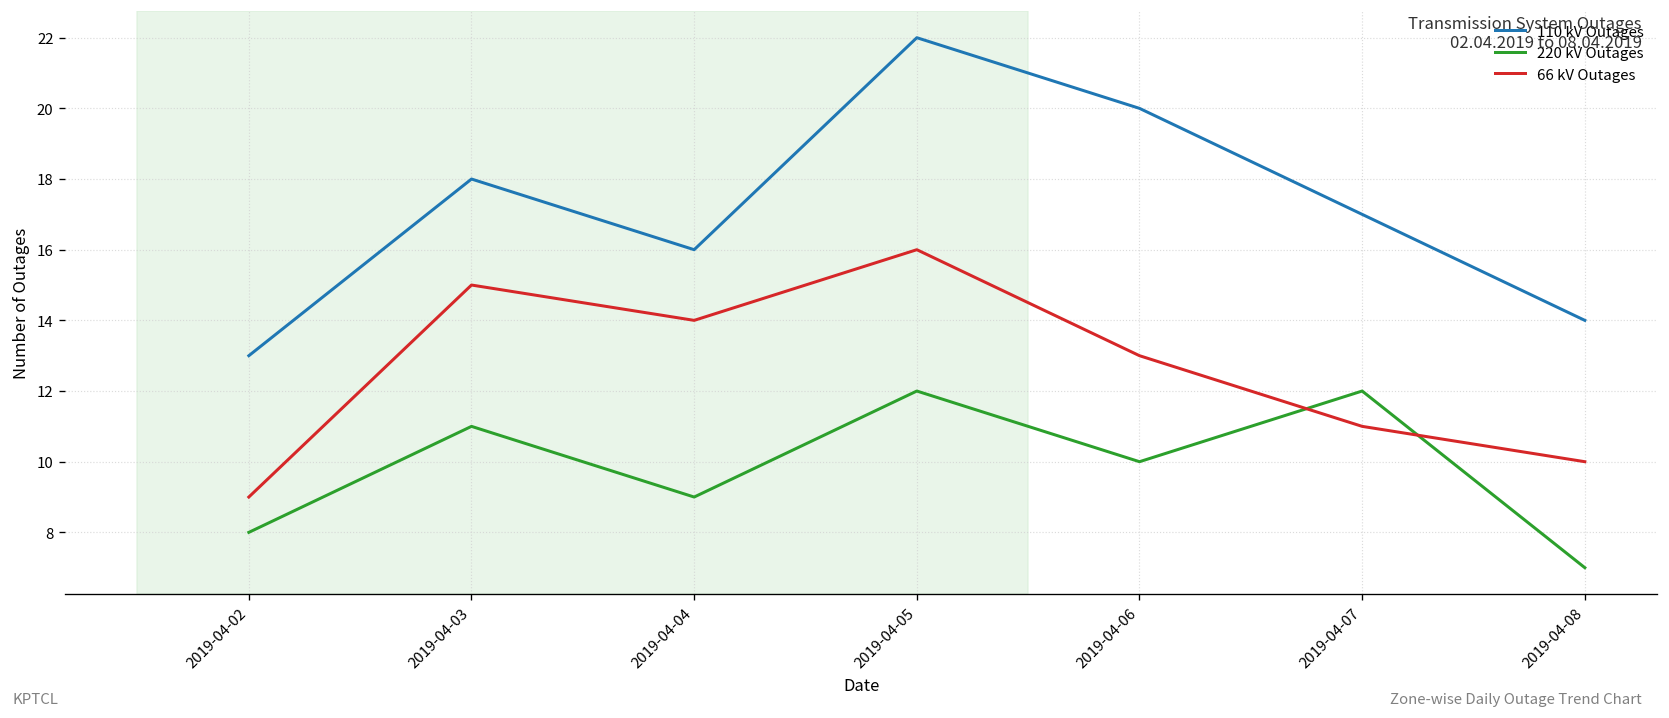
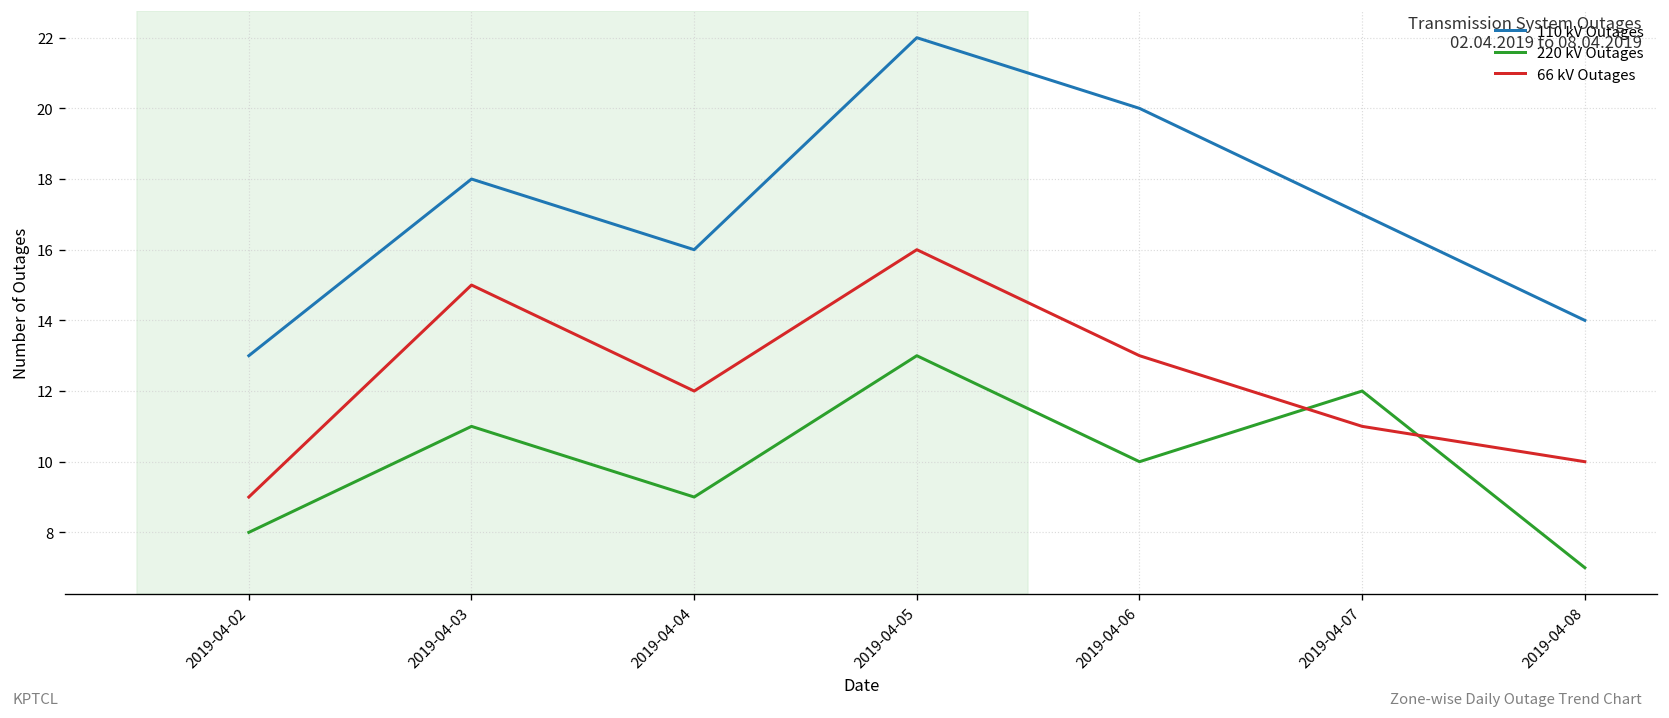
66 kV Outages, 2019-04-04: 14 -> 12
220 kV Outages, 2019-04-05: 12 -> 13
